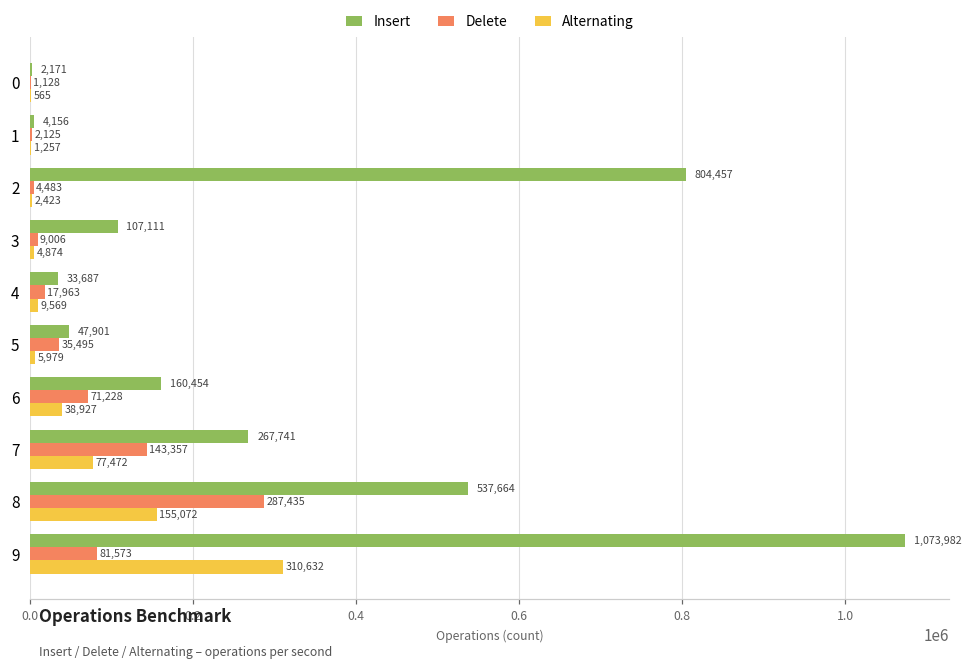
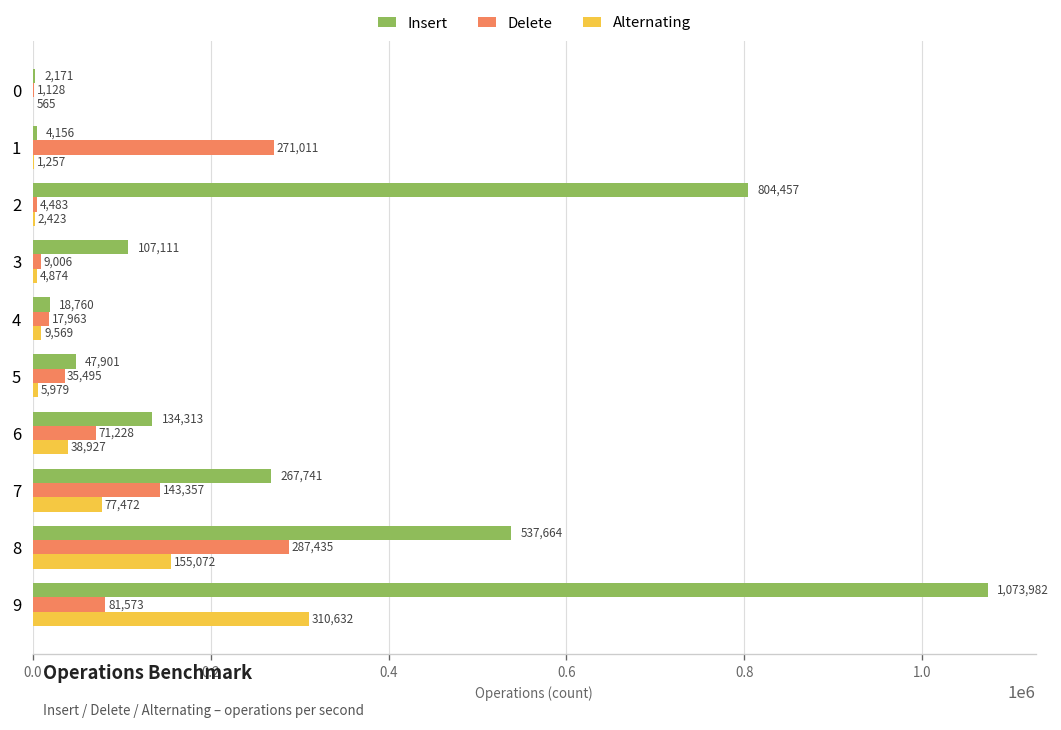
Delete, 1: 2,125 -> 271,011
Insert, 4: 33,687 -> 18,760
Insert, 6: 160,454 -> 134,313
